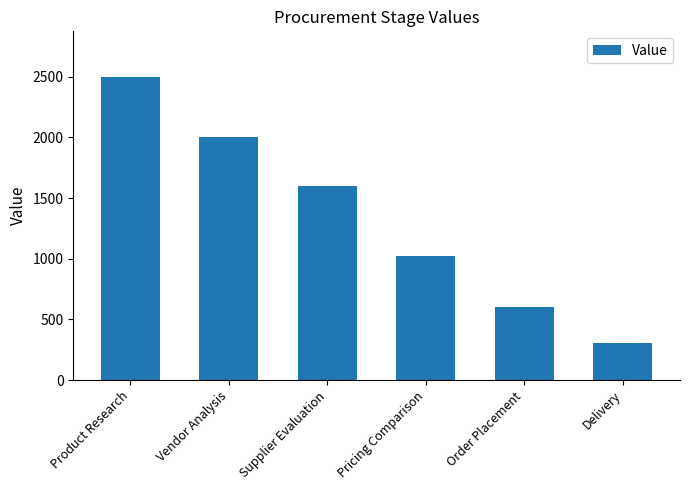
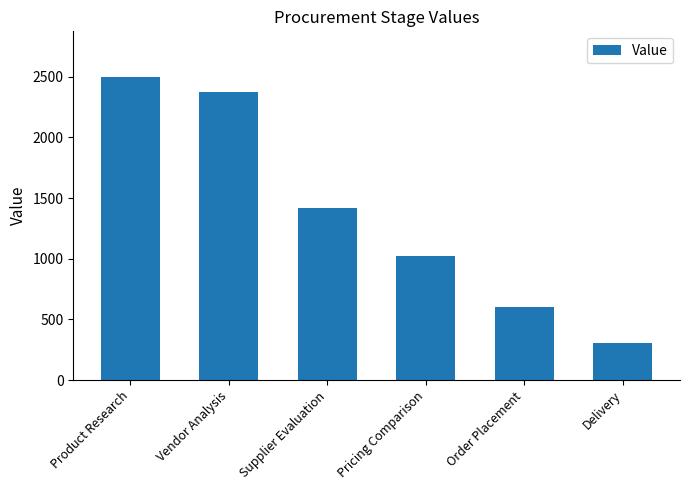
Vendor Analysis: 2000 -> 2370
Supplier Evaluation: 1600 -> 1420
